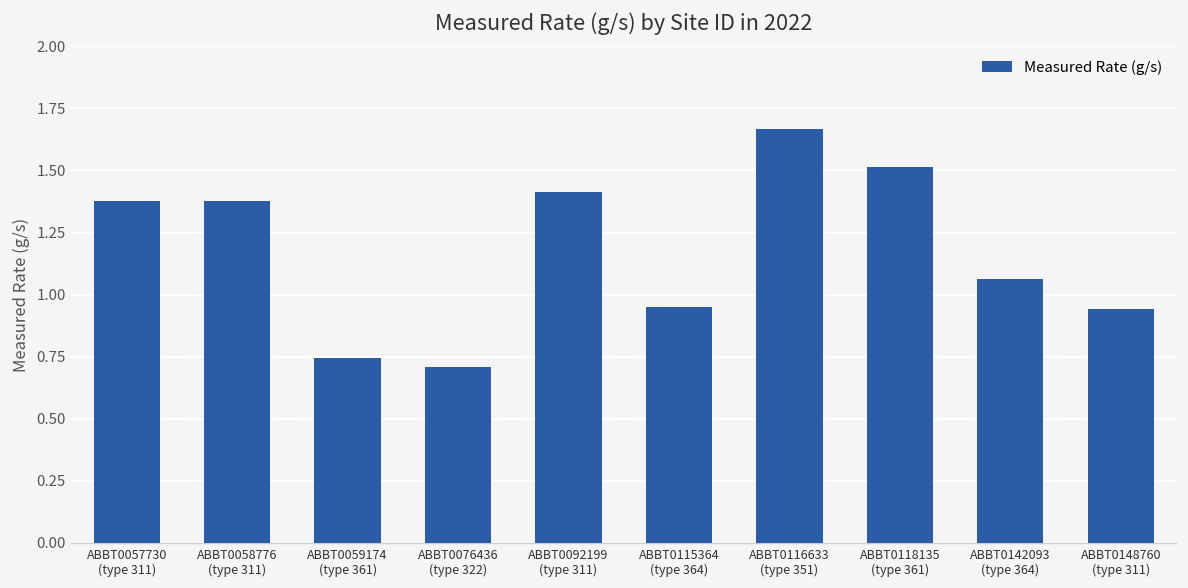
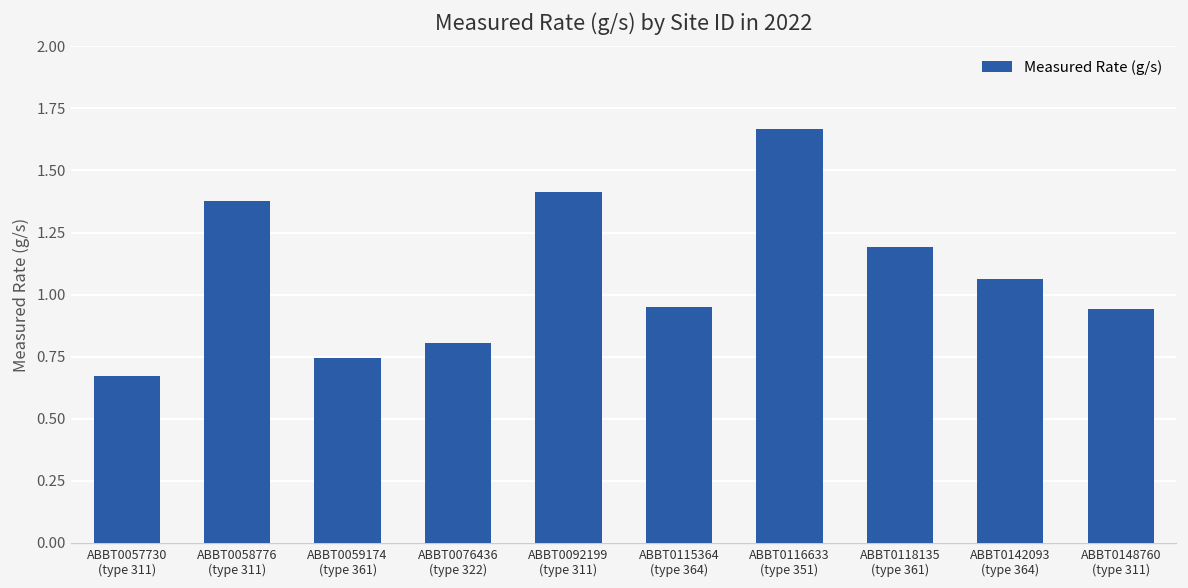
ABBT0057730 (type 311): 1.38 -> 0.67
ABBT0076436 (type 322): 0.71 -> 0.81
ABBT0118135 (type 361): 1.52 -> 1.19
